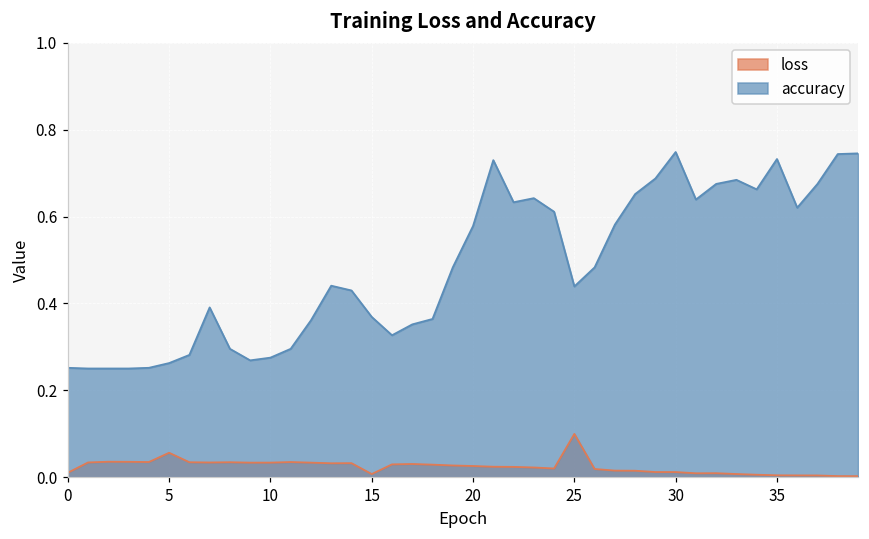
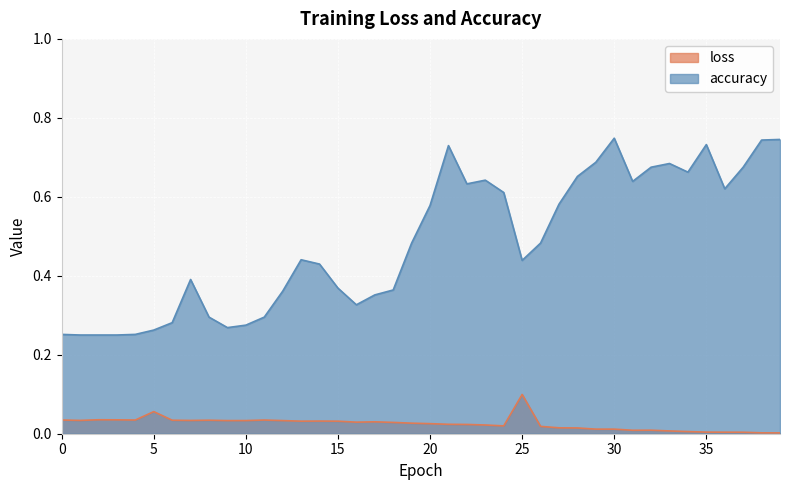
loss, 0: 0.01 -> 0.03
loss, 15: 0.01 -> 0.03
